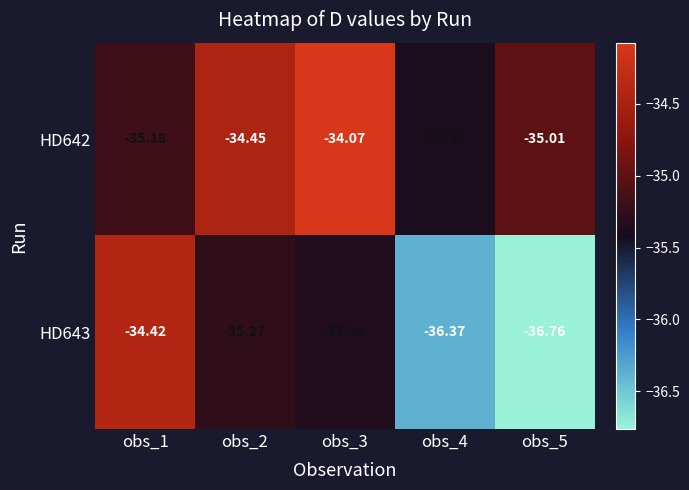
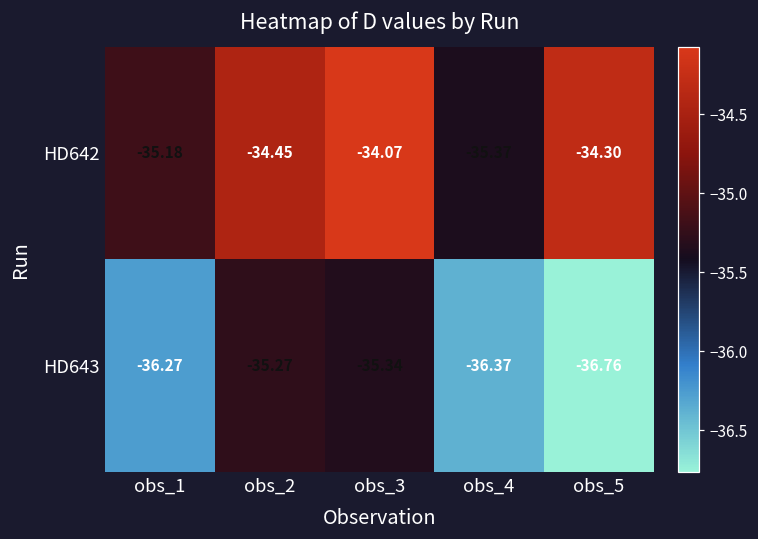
HD642, obs_5: -35.01 -> -34.30
HD643, obs_1: -34.42 -> -36.27
